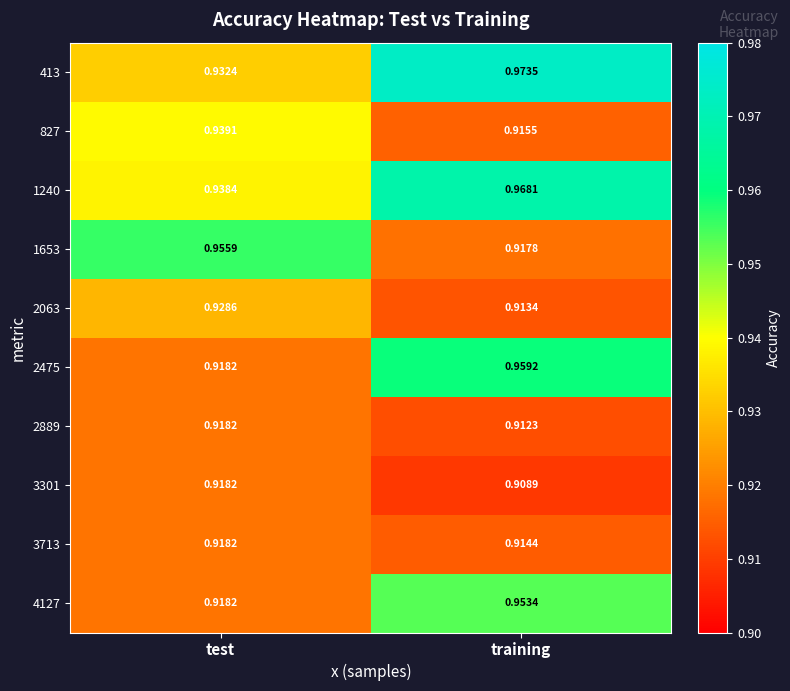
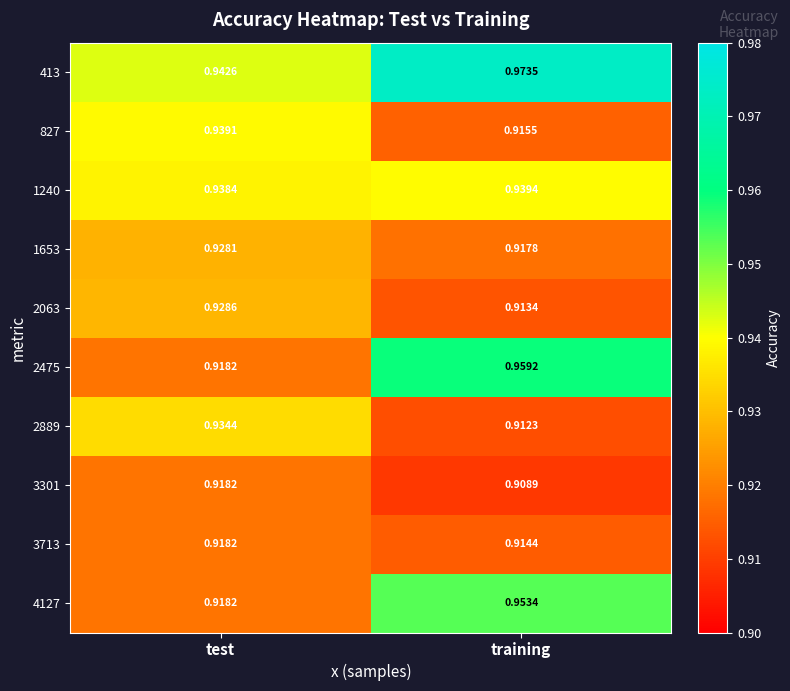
413, test: 0.9324 -> 0.9426
1240, training: 0.9681 -> 0.9394
1653, test: 0.9559 -> 0.9281
2889, test: 0.9182 -> 0.9344
